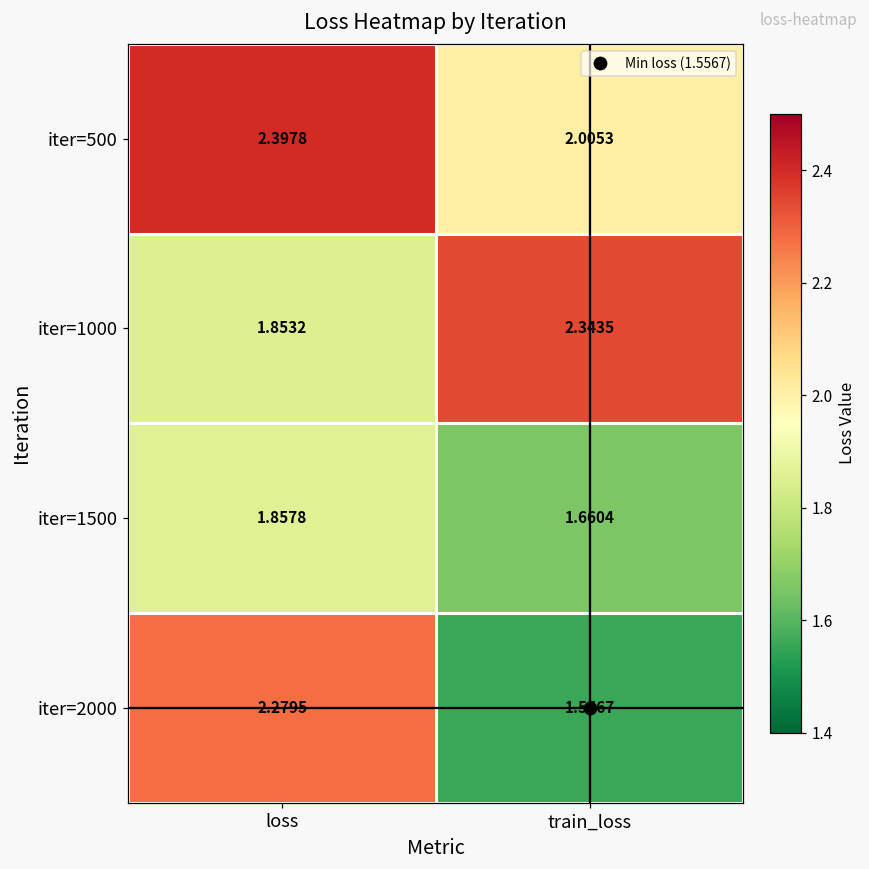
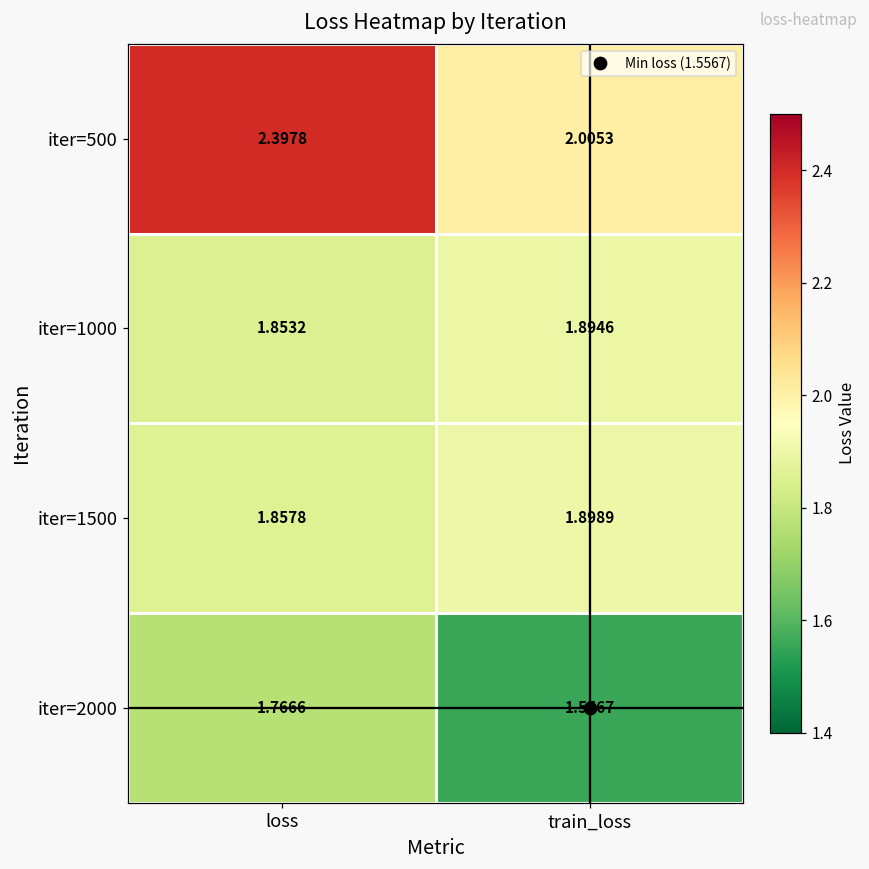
iter=1000, train_loss: 2.3435 -> 1.8946
iter=1500, train_loss: 1.6604 -> 1.8989
iter=2000, loss: 2.2795 -> 1.7666
